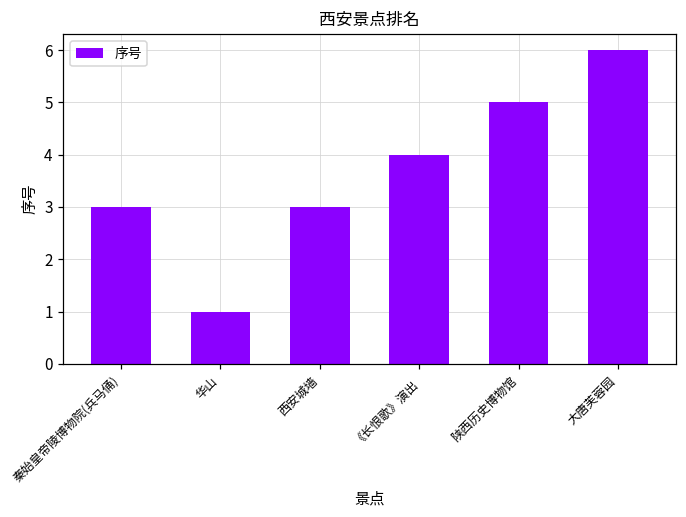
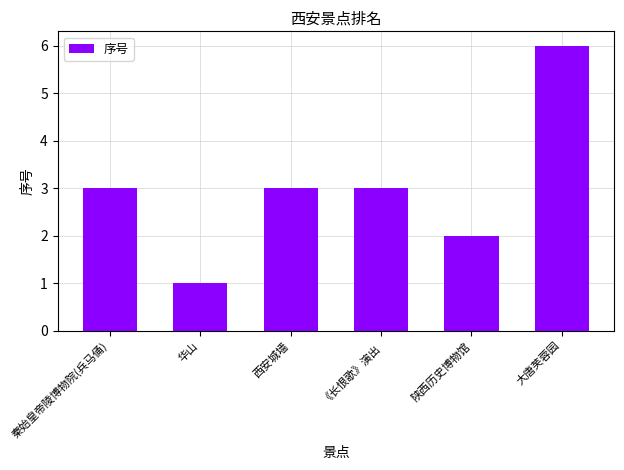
《长恨歌》演出: 4 -> 3
陕西历史博物馆: 5 -> 2
